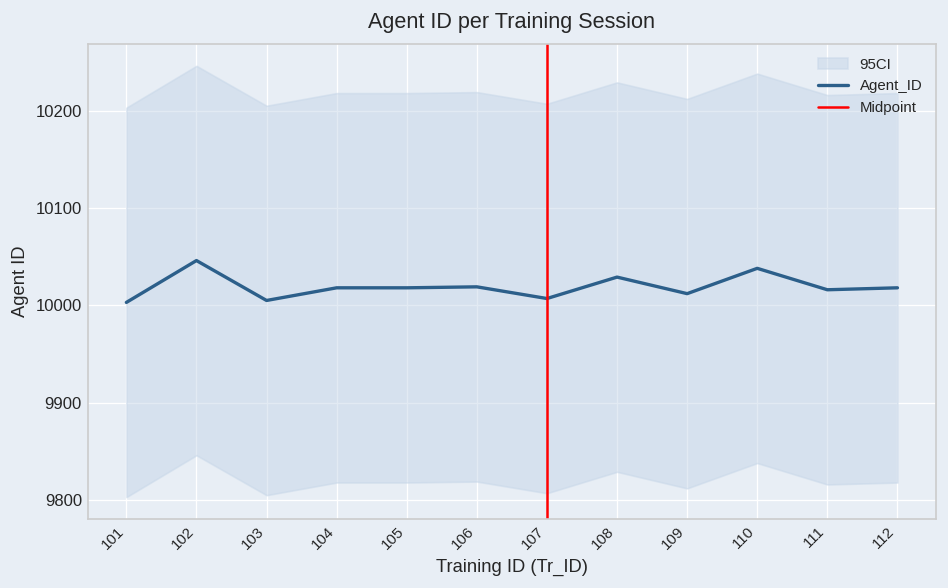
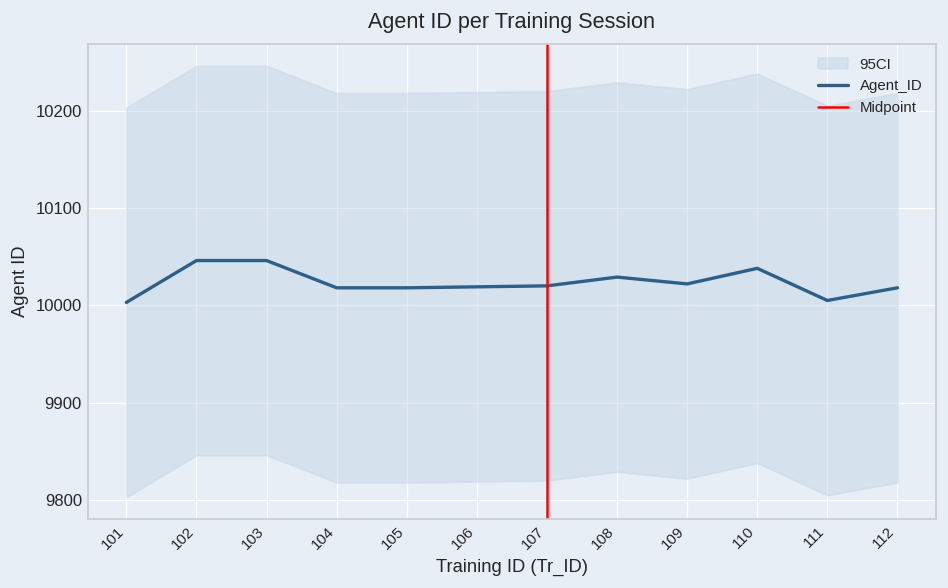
Agent_ID, 103: 10010 -> 10050
Agent_ID, 107: 10010 -> 10020
Agent_ID, 109: 10010 -> 10020
Agent_ID, 111: 10020 -> 10010
